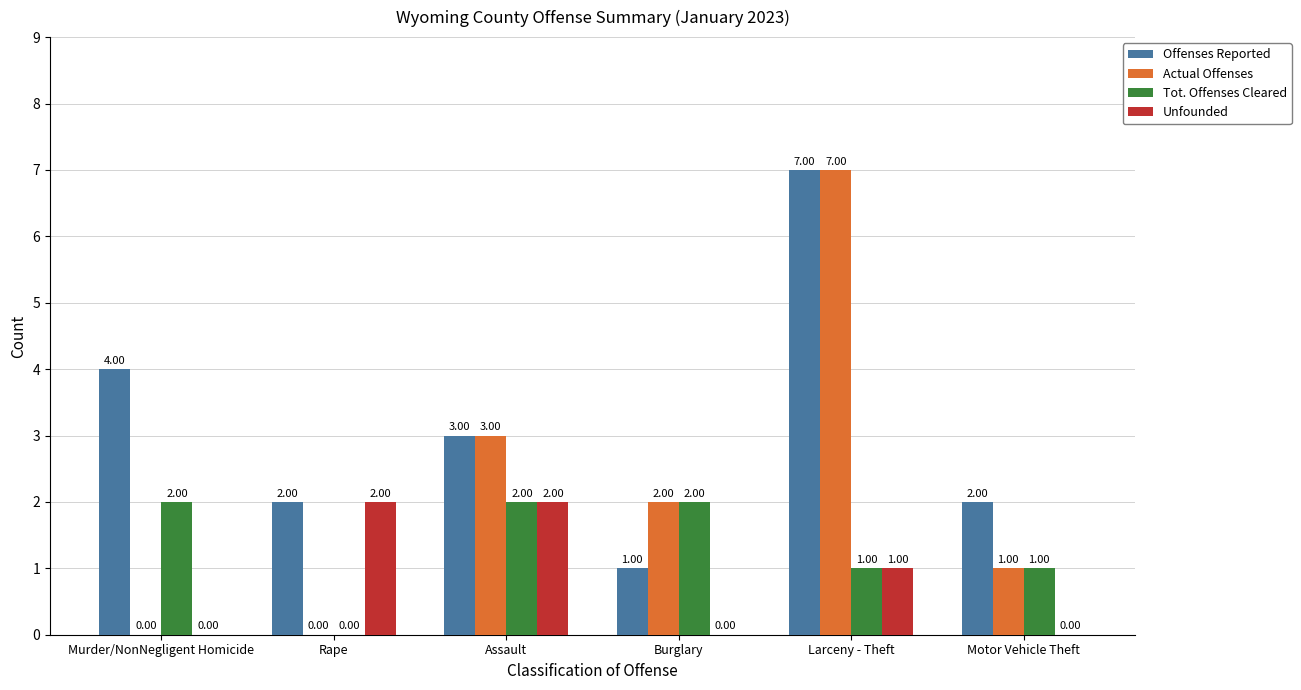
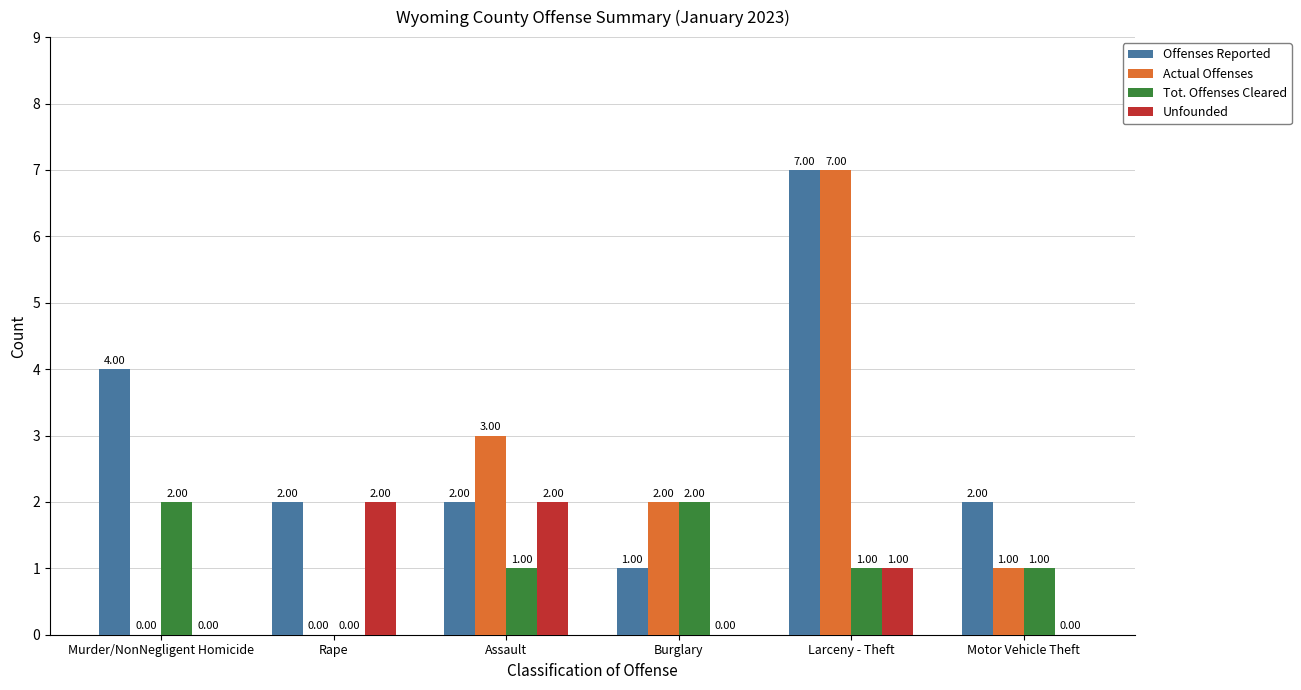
Offenses Reported, Assault: 3.00 -> 2.00
Tot. Offenses Cleared, Assault: 2.00 -> 1.00
